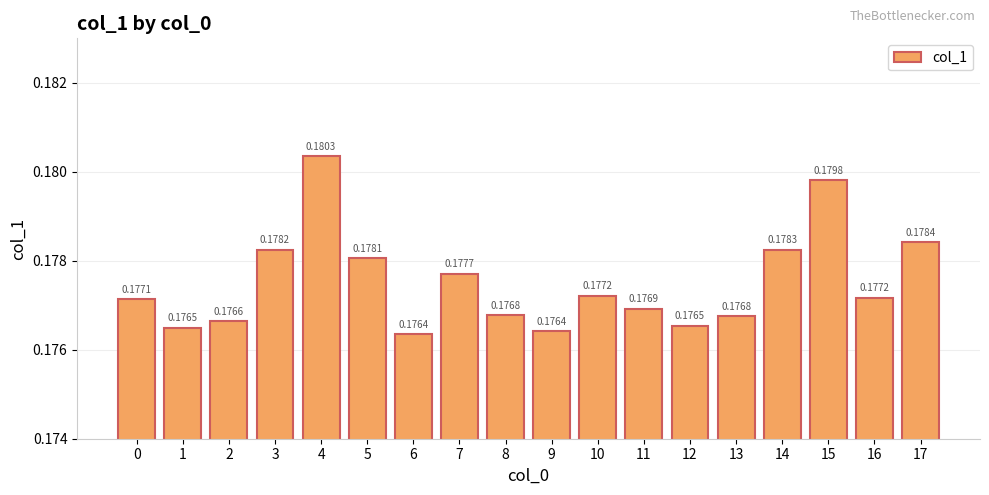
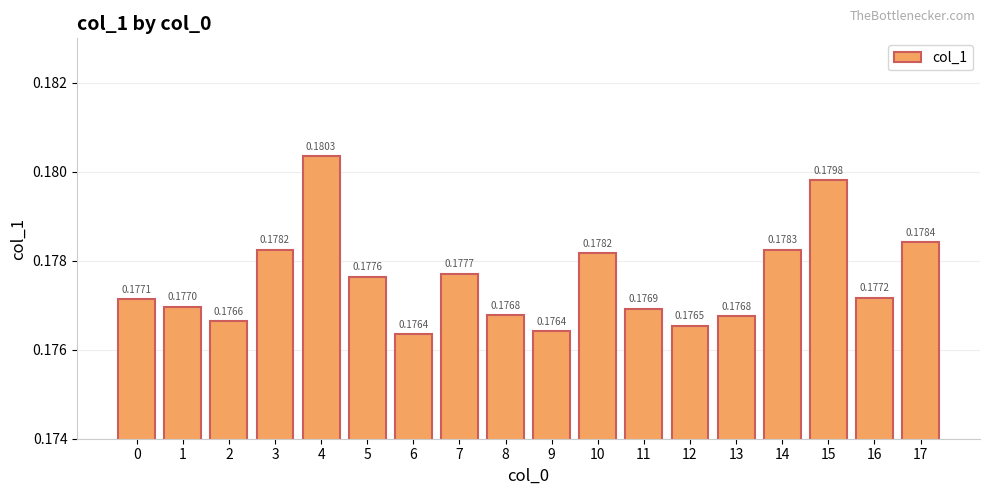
1: 0.1765 -> 0.1770
5: 0.1781 -> 0.1776
10: 0.1772 -> 0.1782
